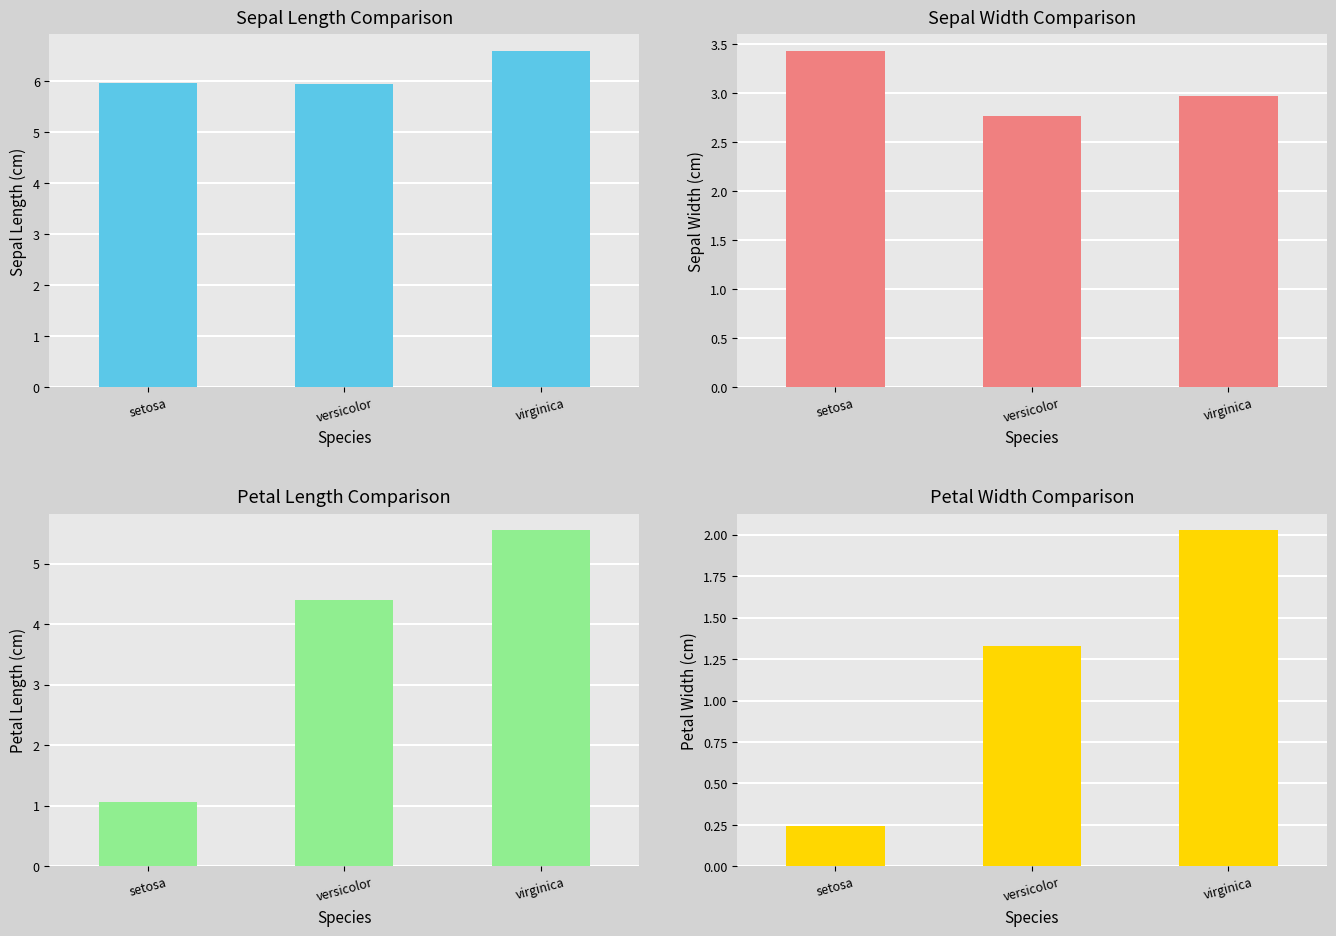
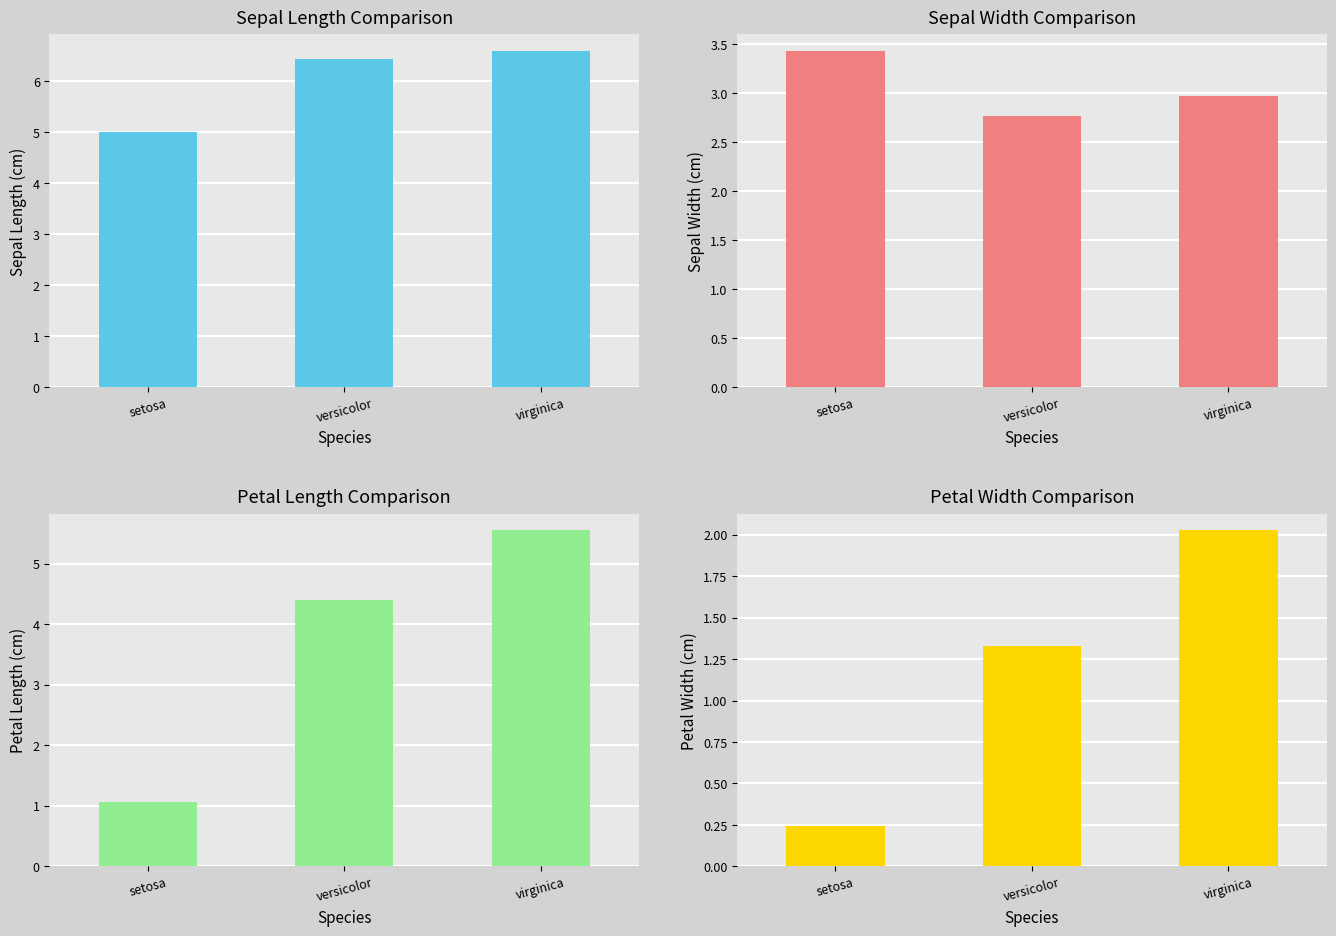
Sepal Length Comparison, setosa: 6.0 -> 5.0
Sepal Length Comparison, versicolor: 5.9 -> 6.4
